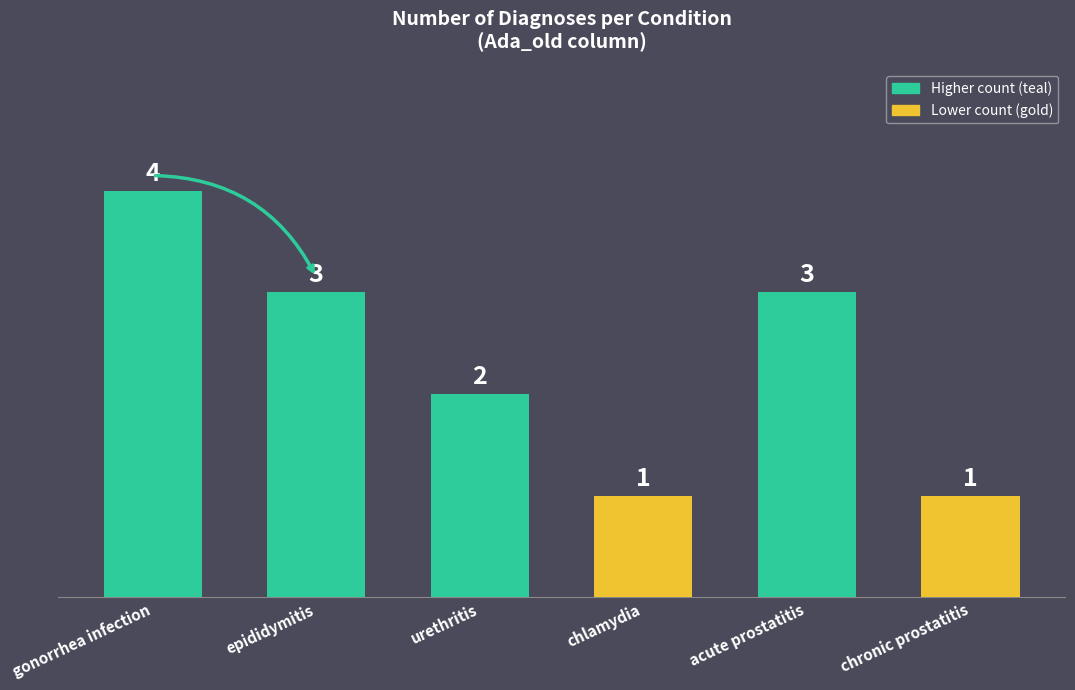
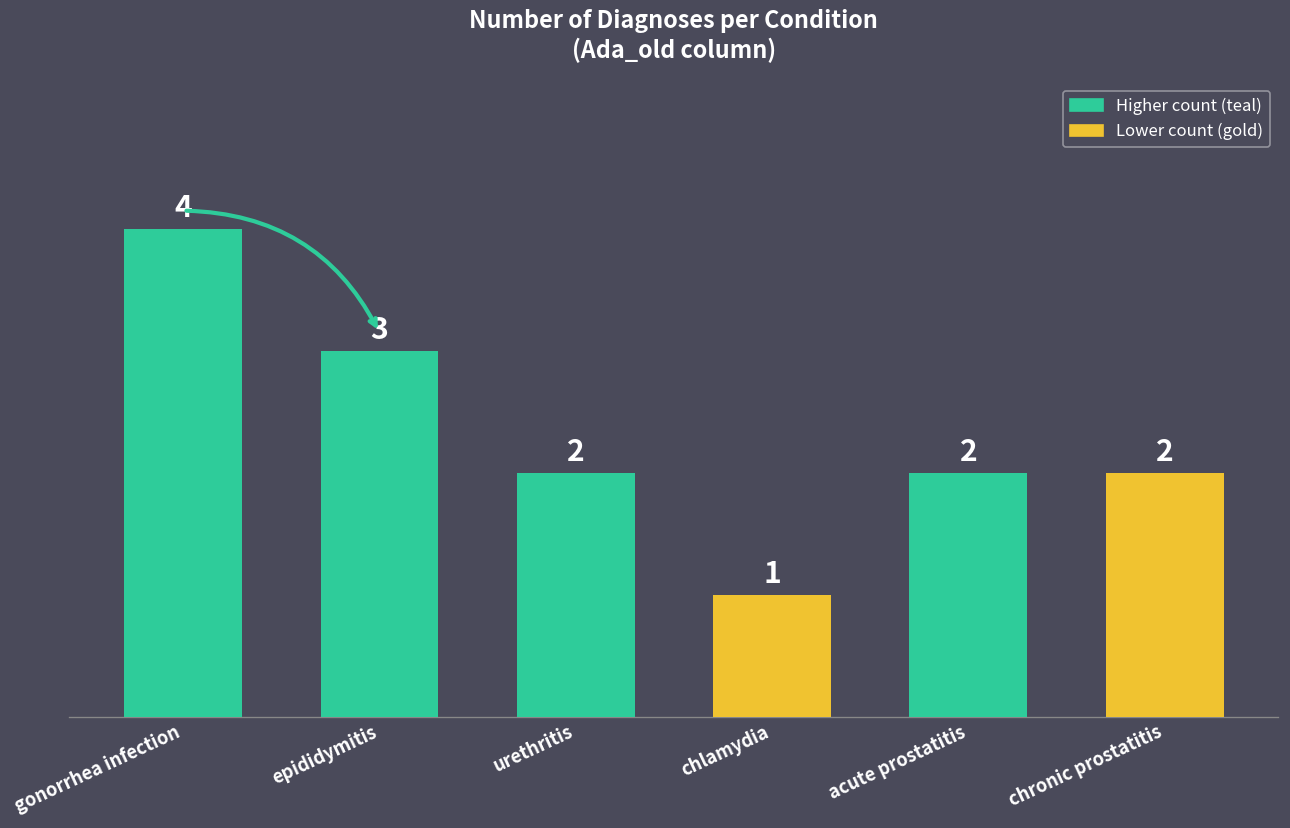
acute prostatitis: 3 -> 2
chronic prostatitis: 1 -> 2
